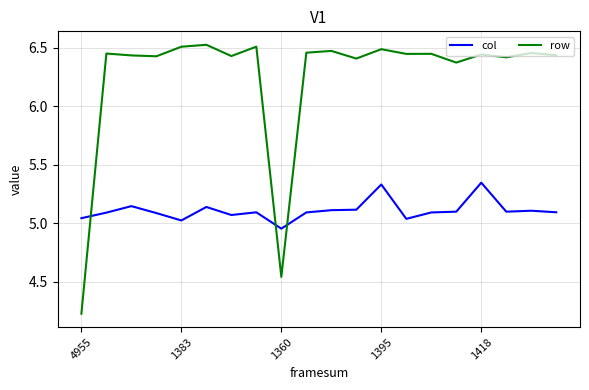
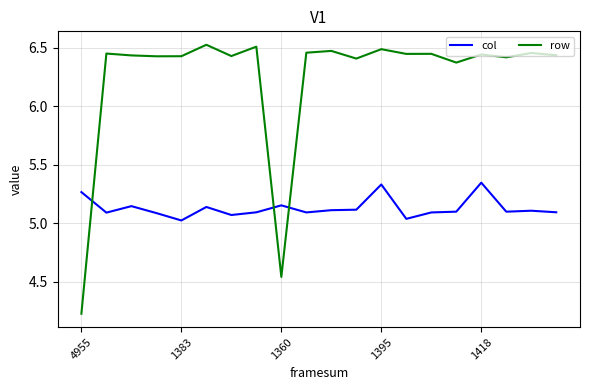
col, 4955: 5.04 -> 5.27
row, 1383: 6.51 -> 6.43
col, 1360: 4.95 -> 5.15
